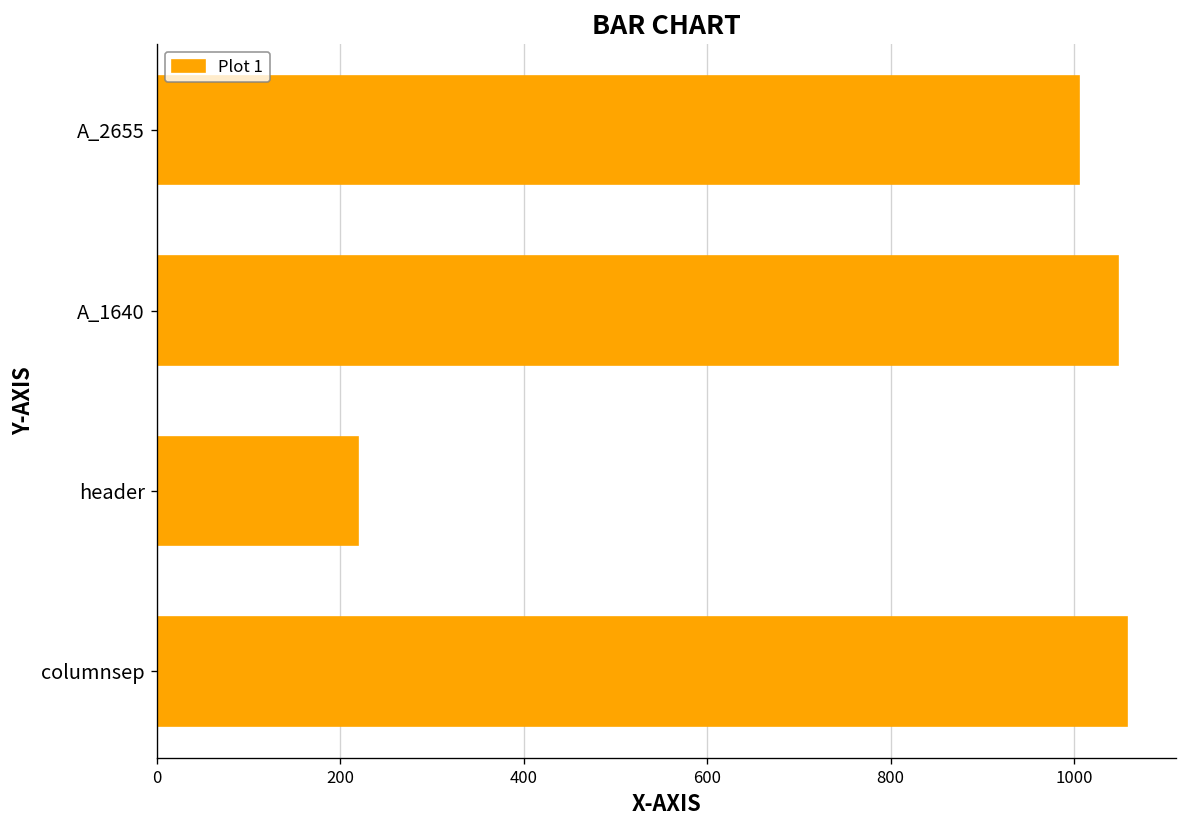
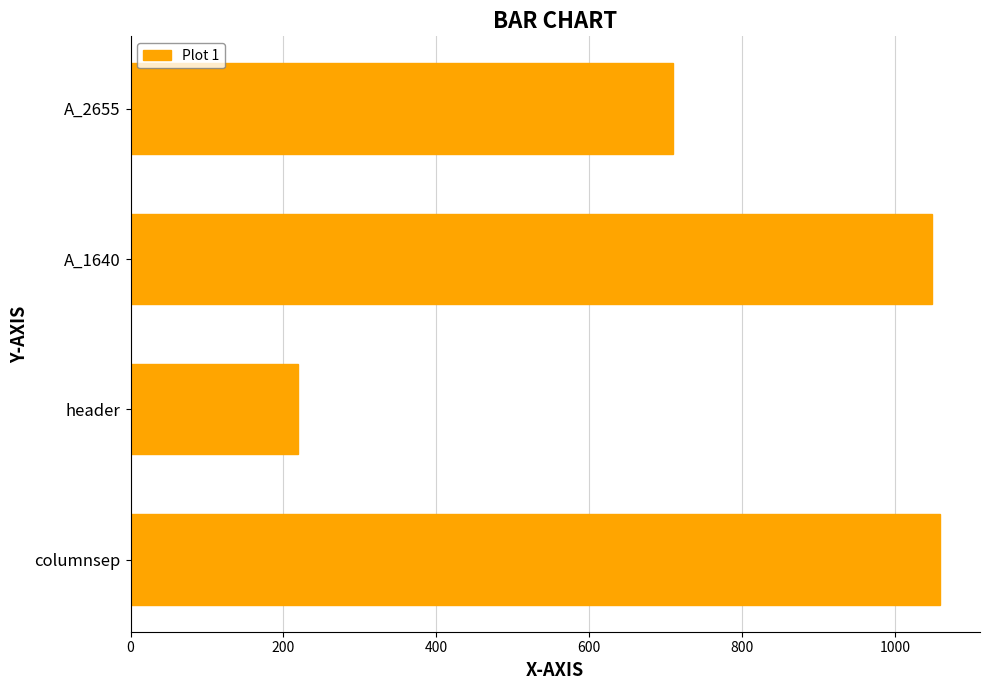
A_2655: 1010 -> 710
